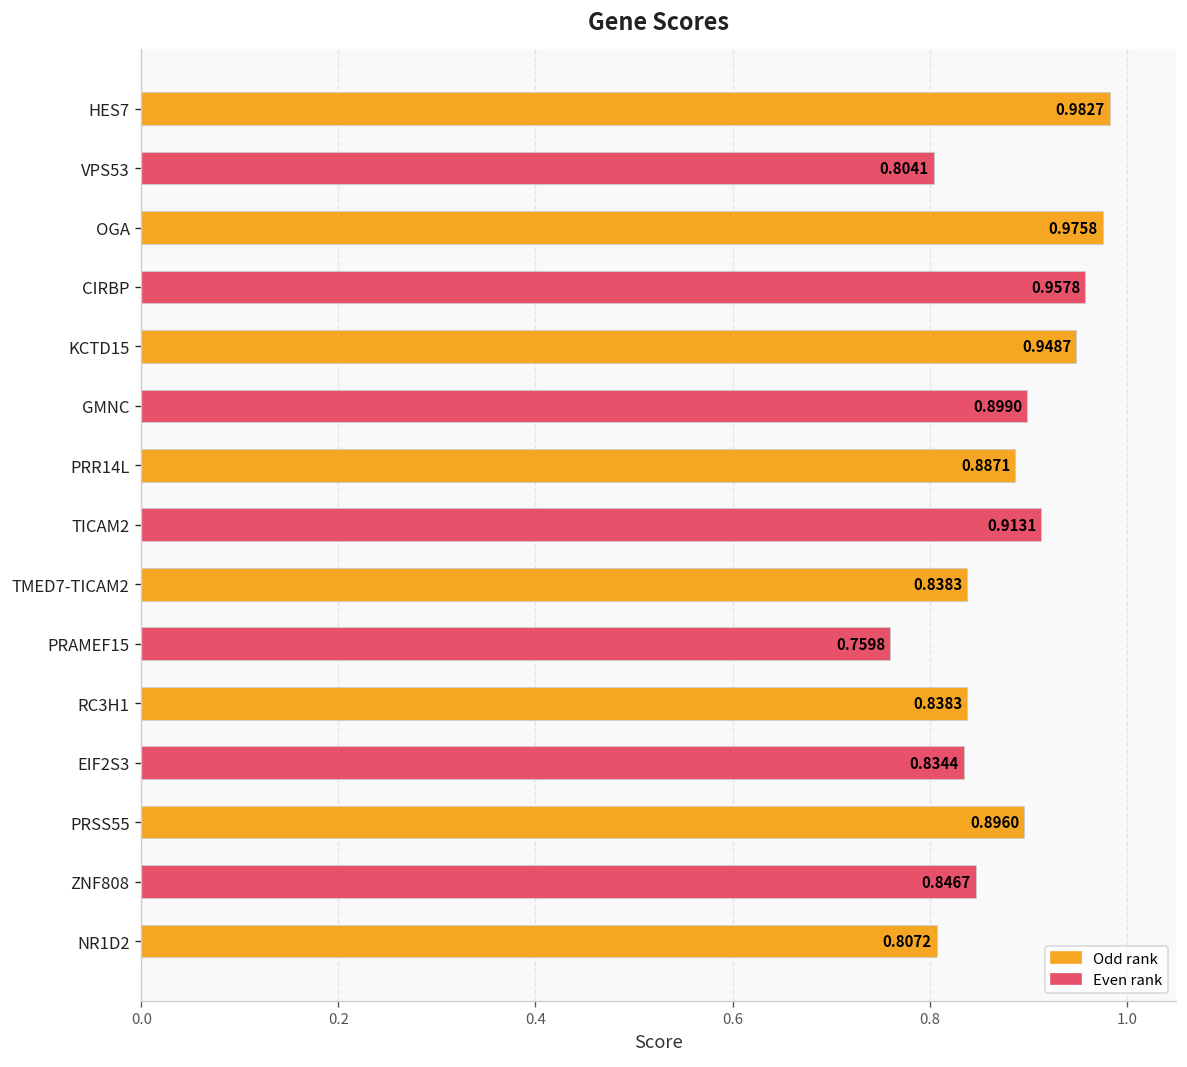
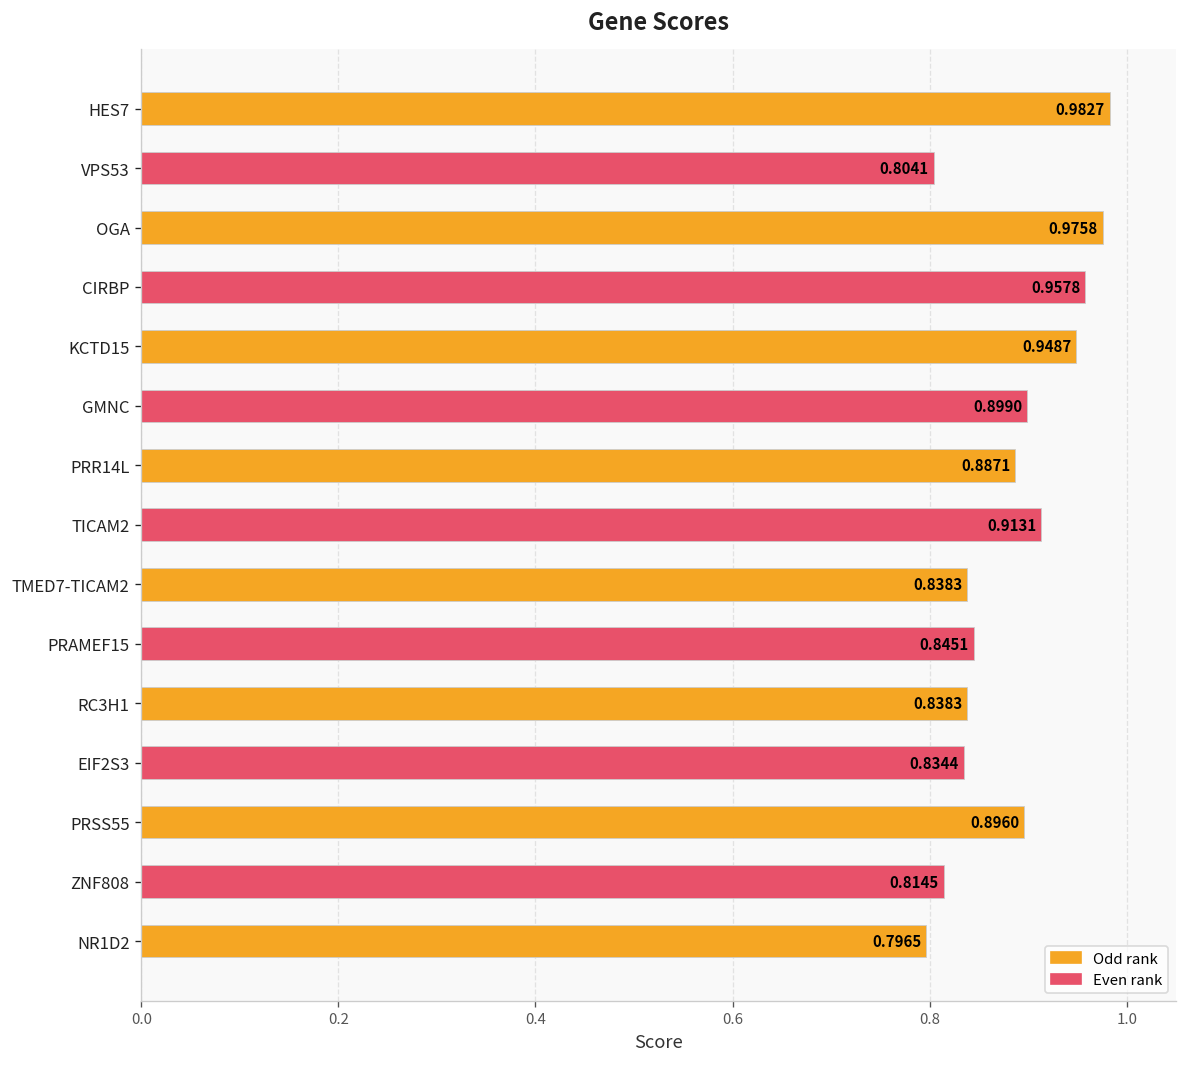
PRAMEF15: 0.7598 -> 0.8451
ZNF808: 0.8467 -> 0.8145
NR1D2: 0.8072 -> 0.7965
